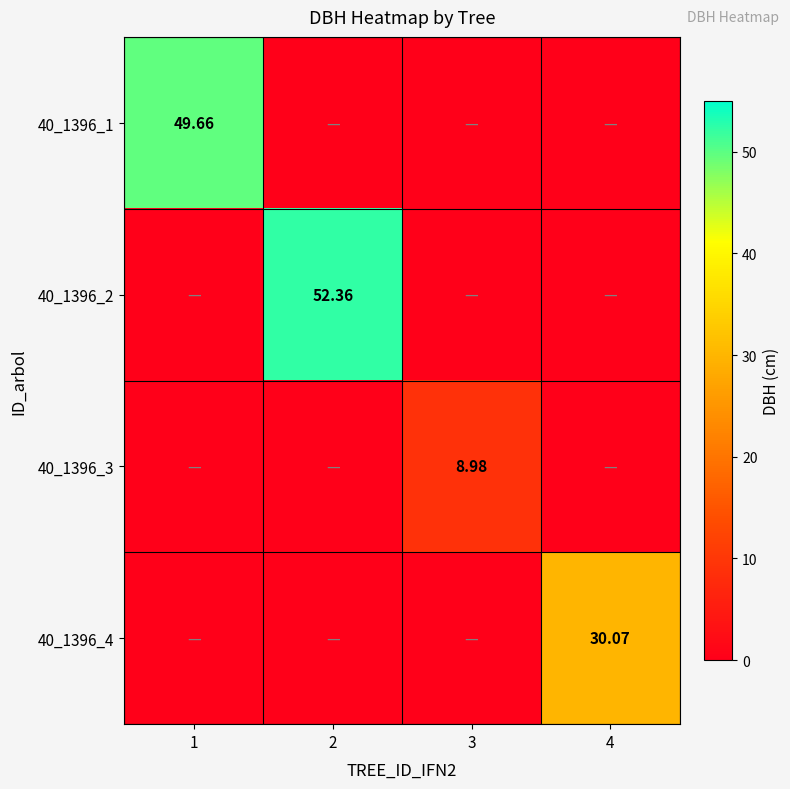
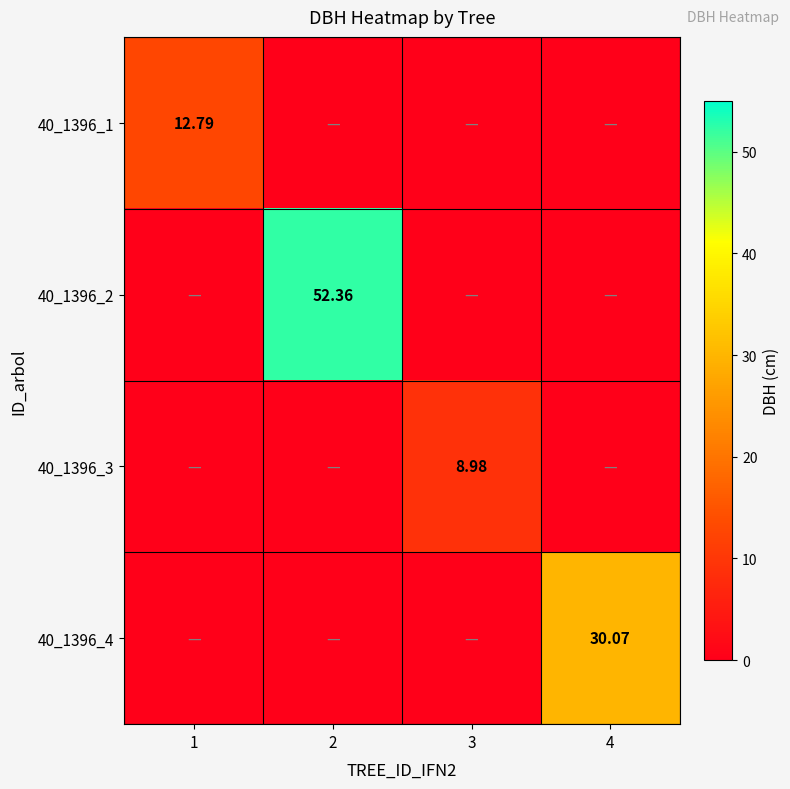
40_1396_1, 1: 49.66 -> 12.79
